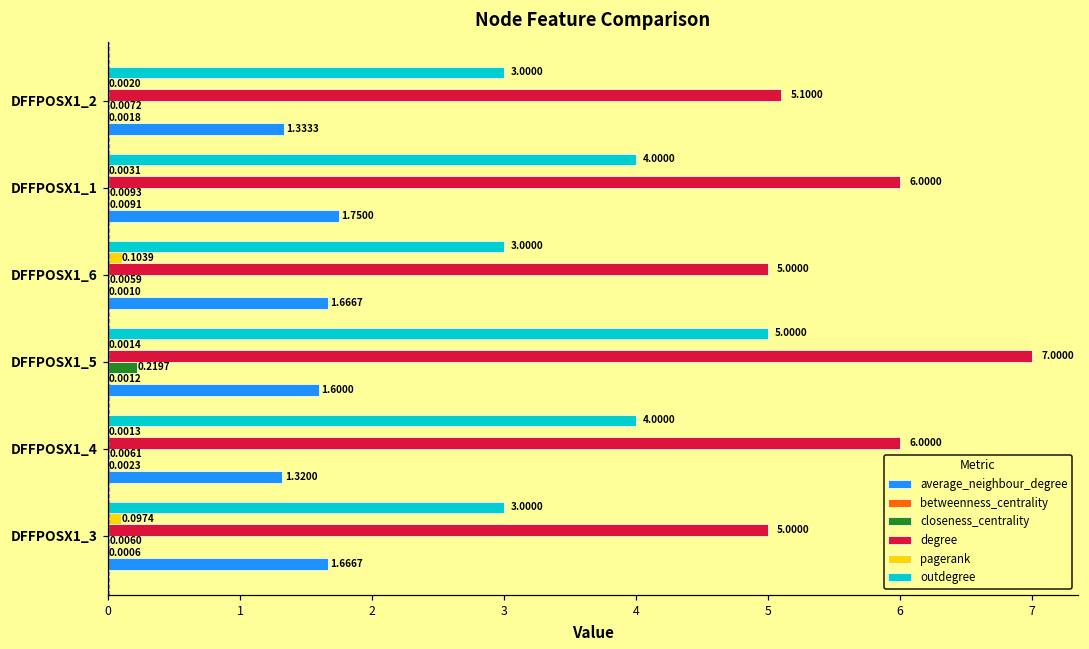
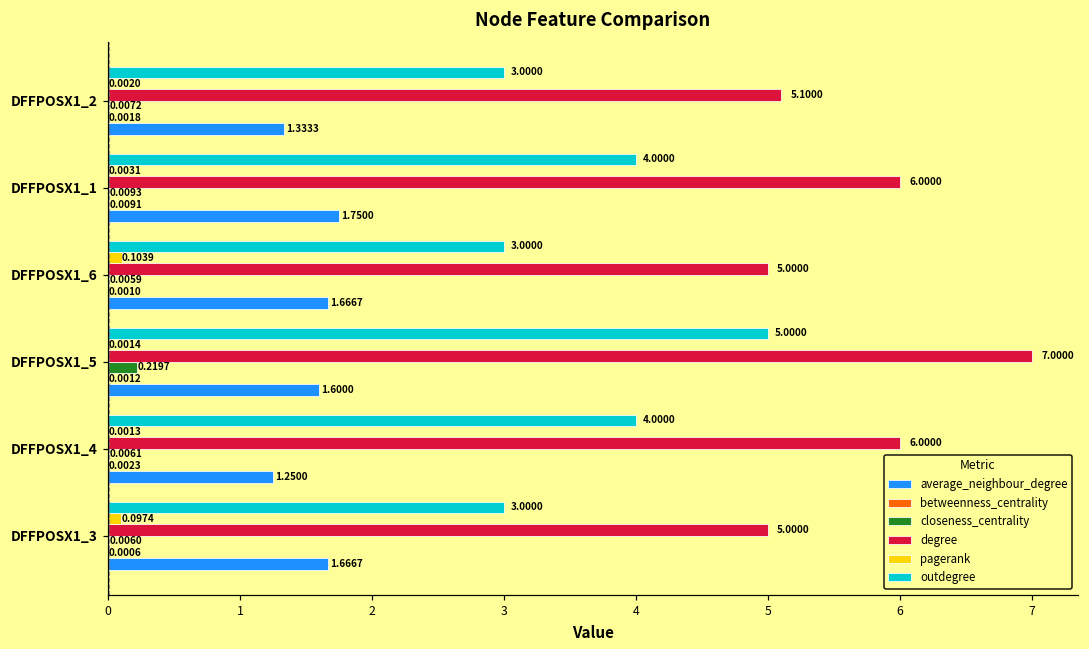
average_neighbour_degree, DFFPOSX1_4: 1.3200 -> 1.2500
